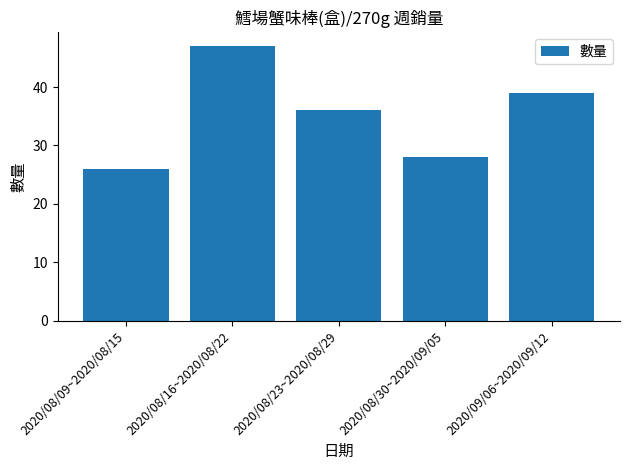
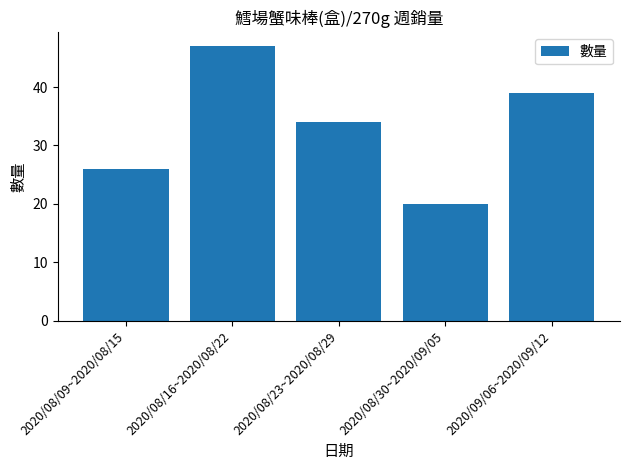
2020/08/23~2020/08/29: 36 -> 34
2020/08/30~2020/09/05: 28 -> 20
